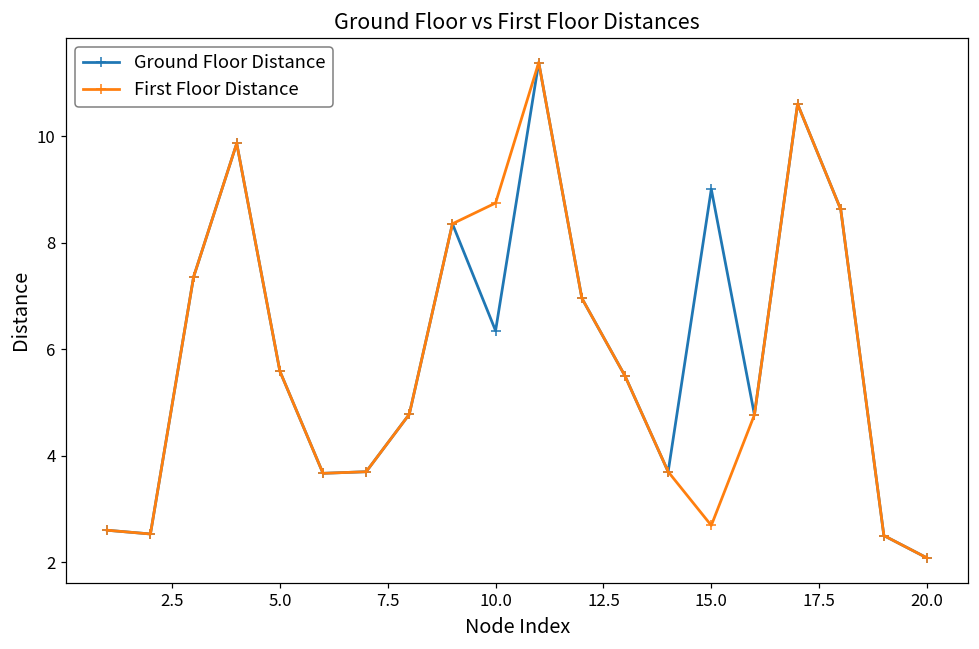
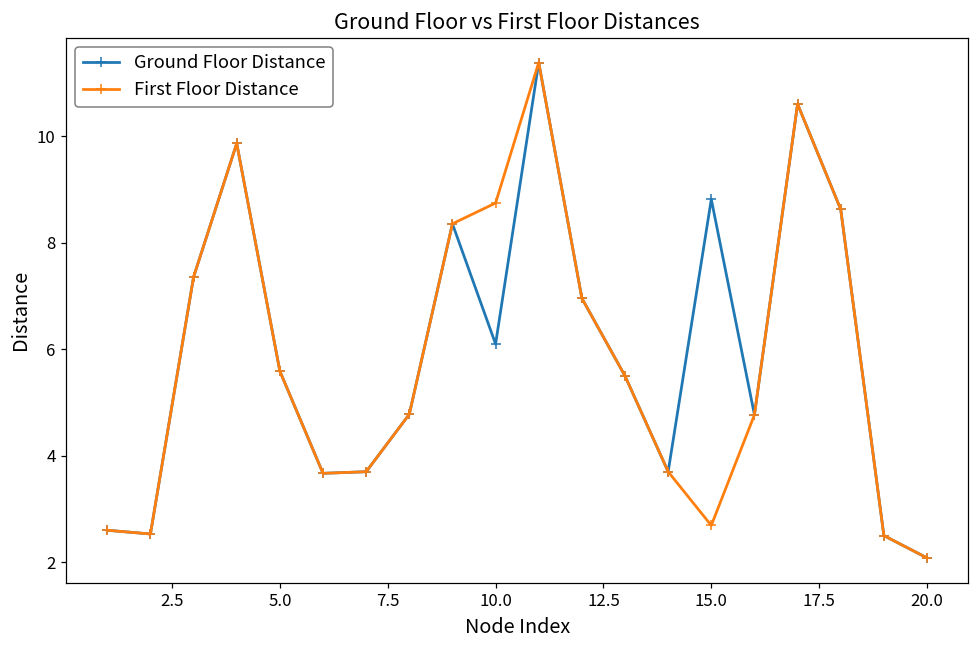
Ground Floor Distance, 10.0: 6.4 -> 6.1
Ground Floor Distance, 15.0: 9.0 -> 8.8
